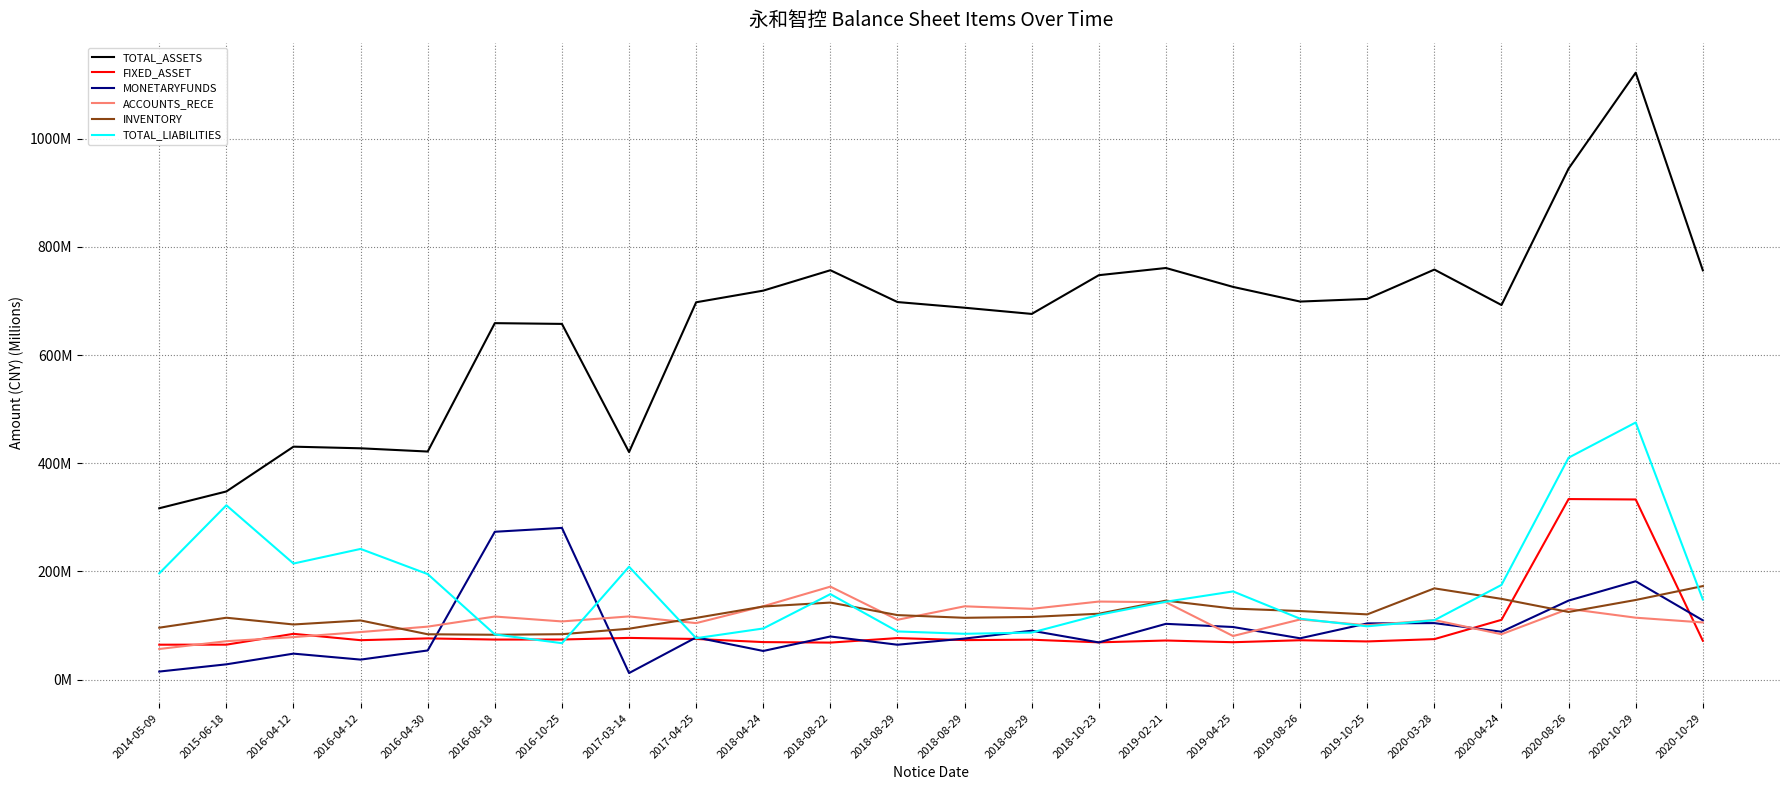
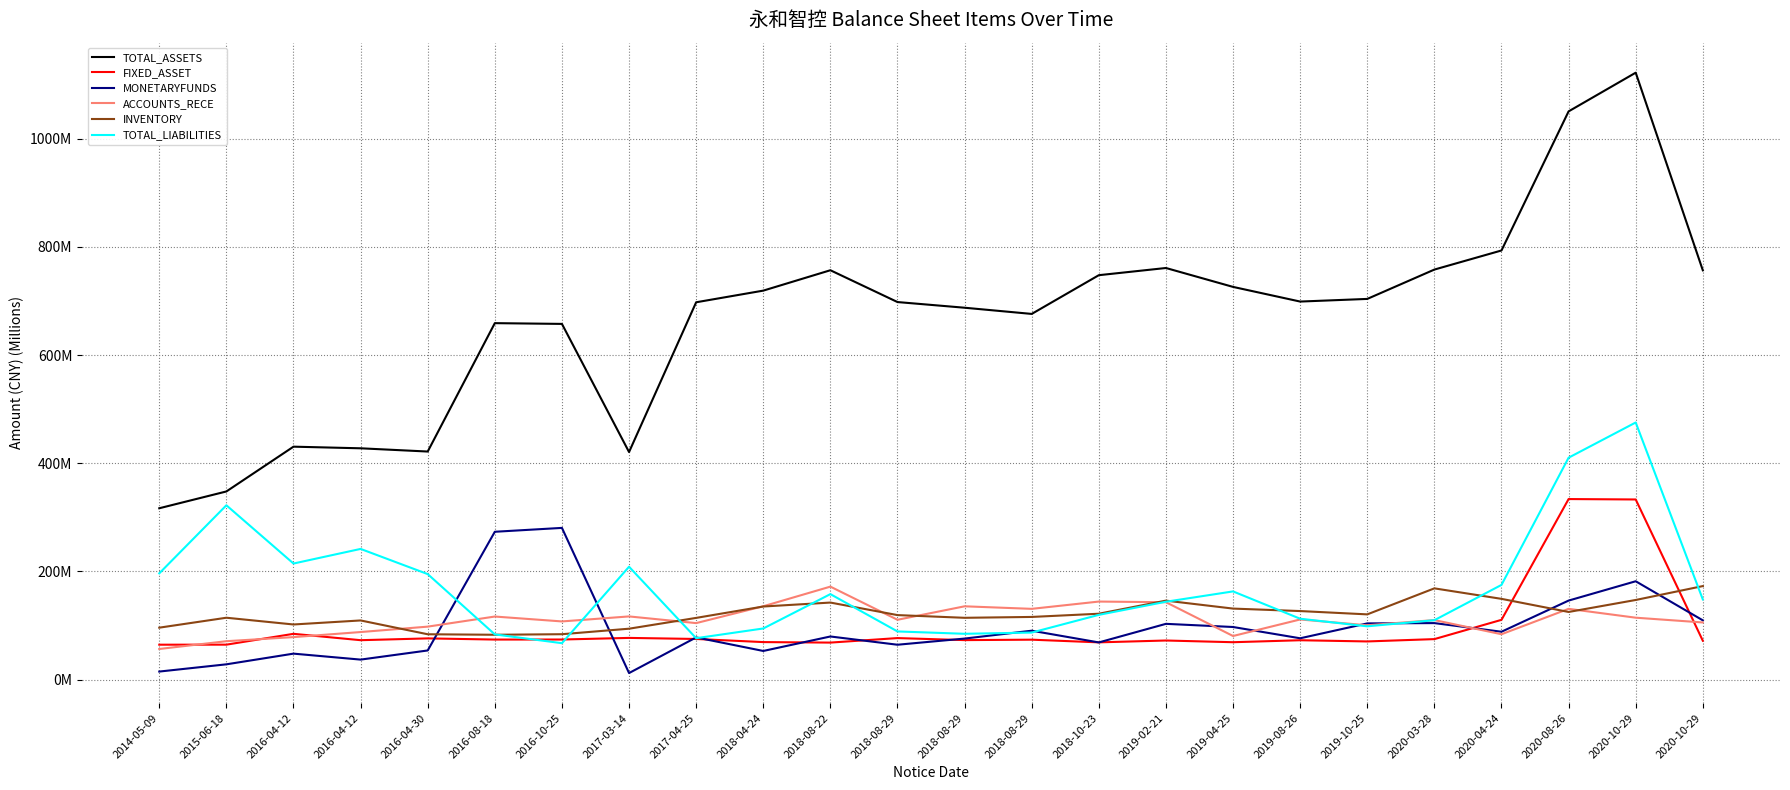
TOTAL_ASSETS, 2020-04-24: 690000000 -> 790000000
TOTAL_ASSETS, 2020-08-26: 940000000 -> 1050000000
